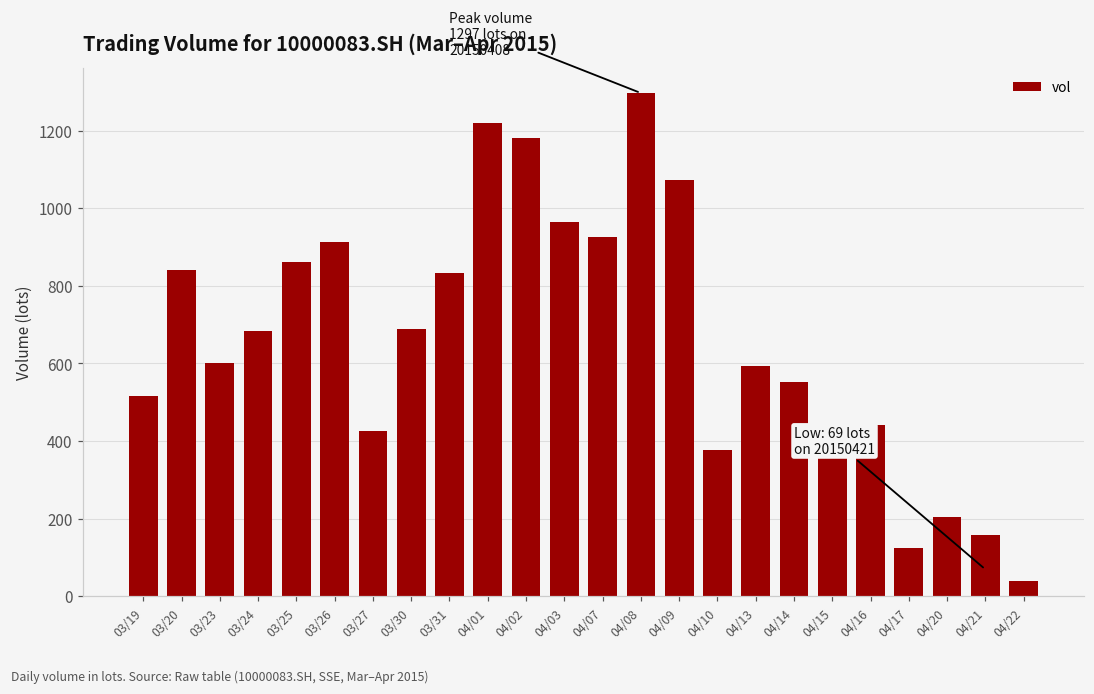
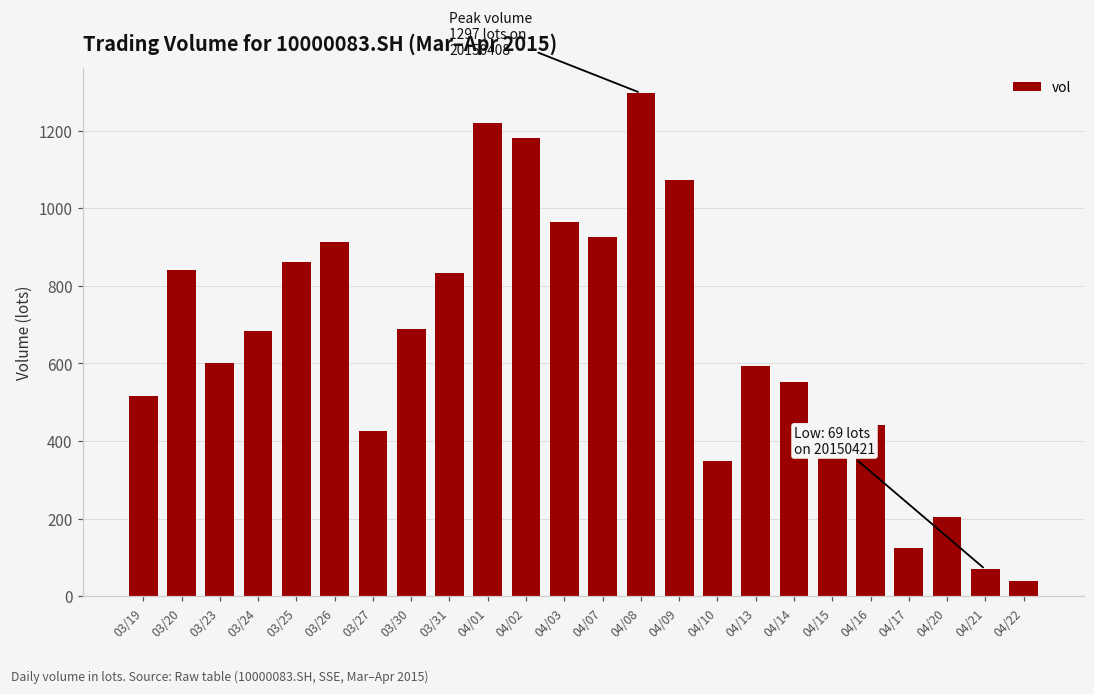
04/10: 380 -> 350
04/21: 160 -> 70
